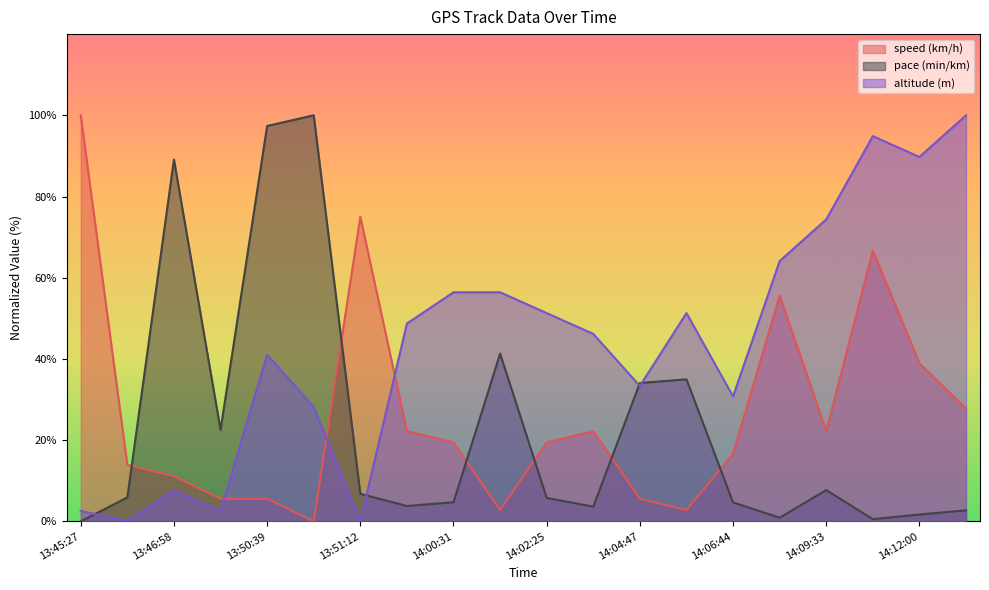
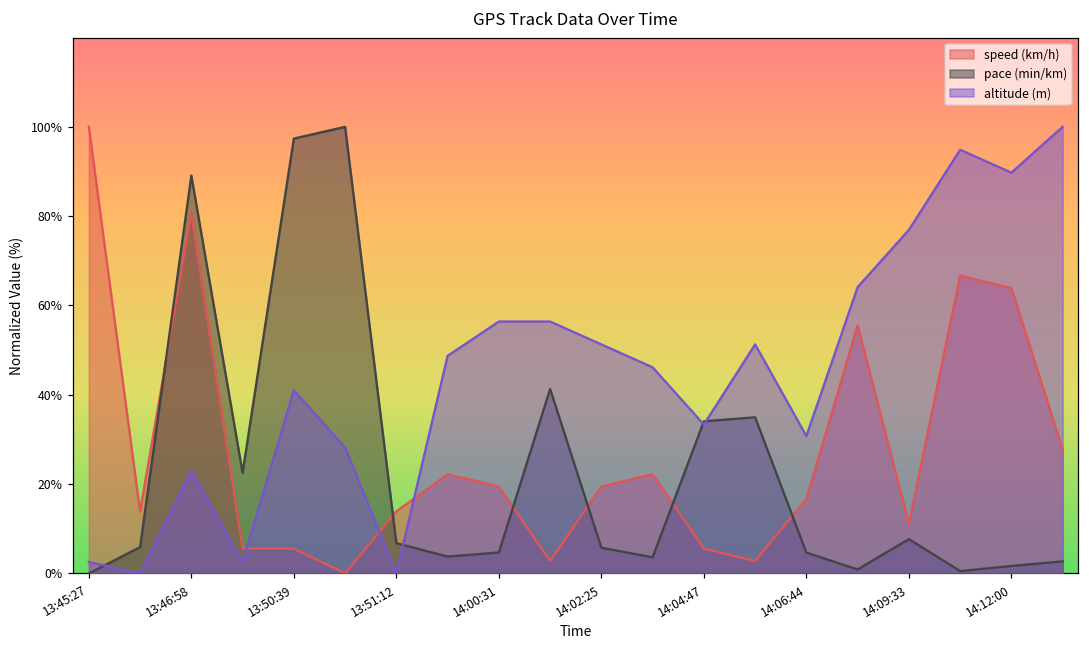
speed (km/h), 13:46:58: 11% -> 81%
altitude (m), 13:46:58: 8% -> 23%
speed (km/h), 13:51:12: 75% -> 14%
speed (km/h), 14:09:33: 22% -> 11%
altitude (m), 14:09:33: 74% -> 77%
speed (km/h), 14:12:00: 39% -> 64%
